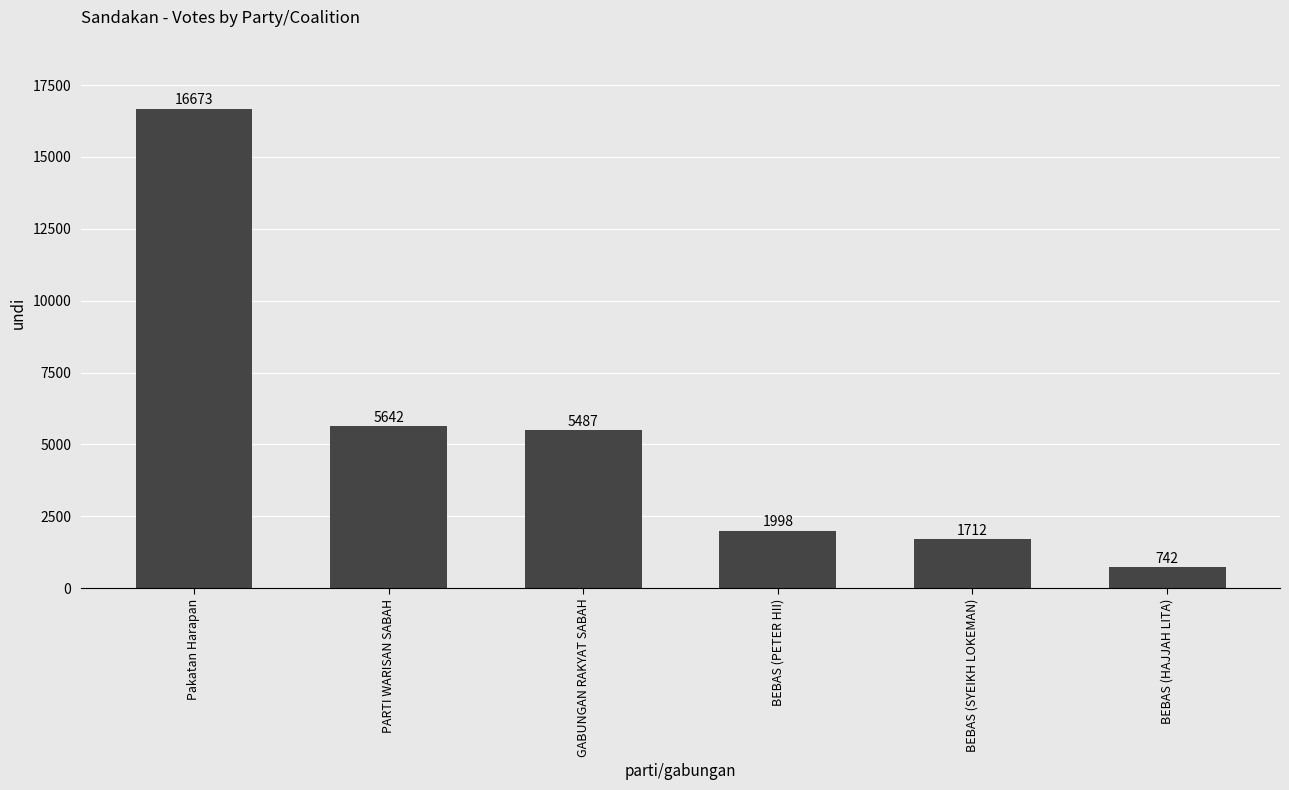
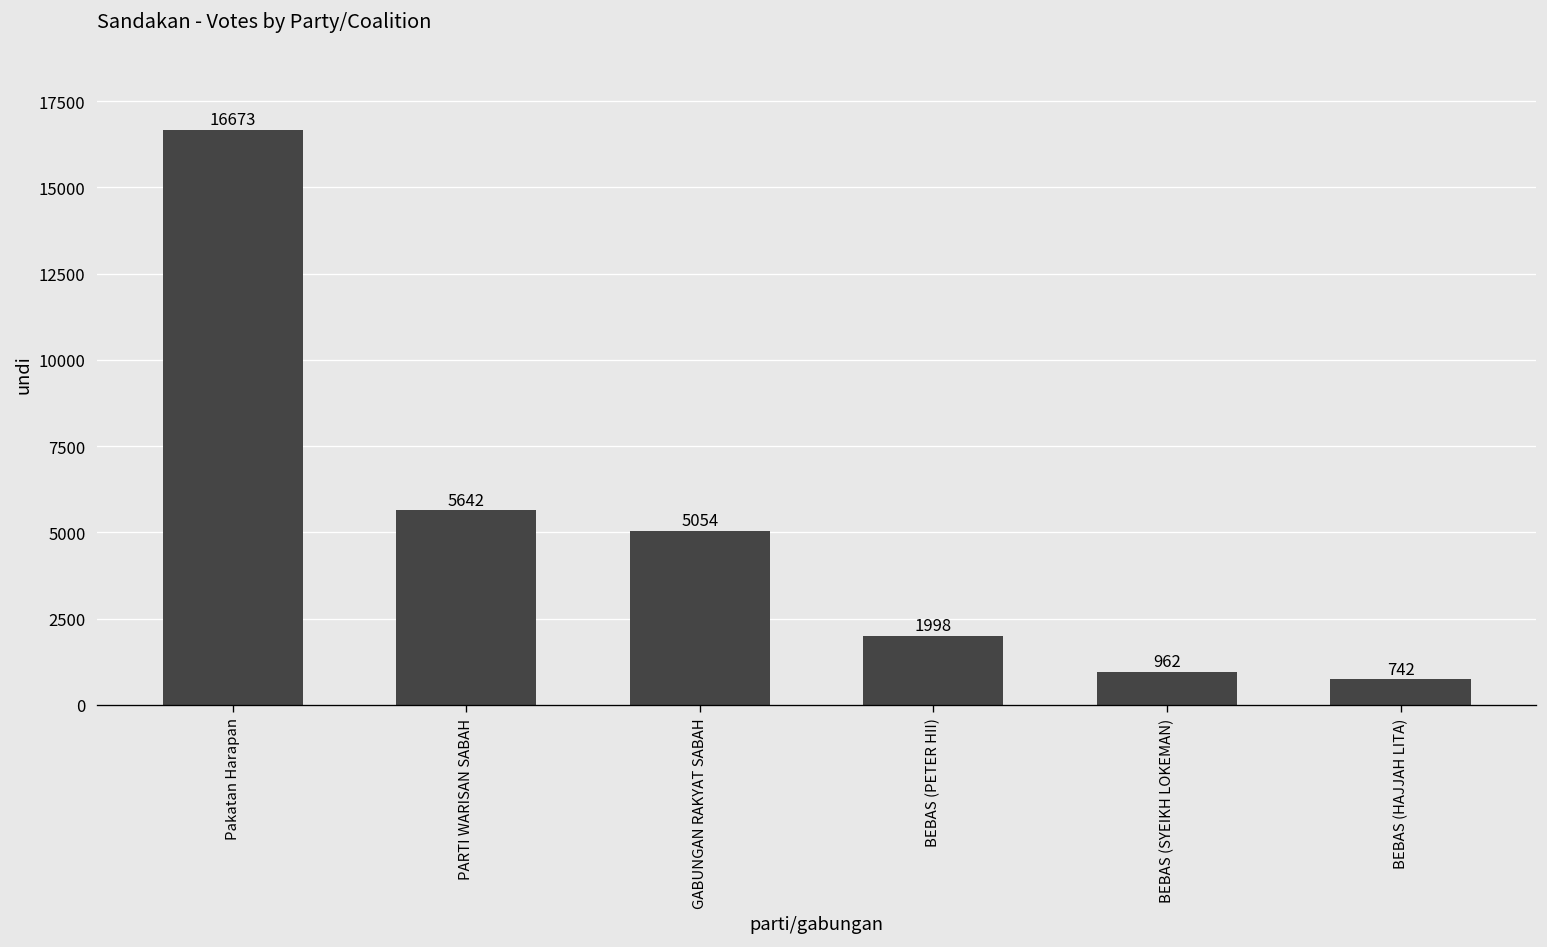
GABUNGAN RAKYAT SABAH: 5487 -> 5054
BEBAS (SYEIKH LOKEMAN): 1712 -> 962
